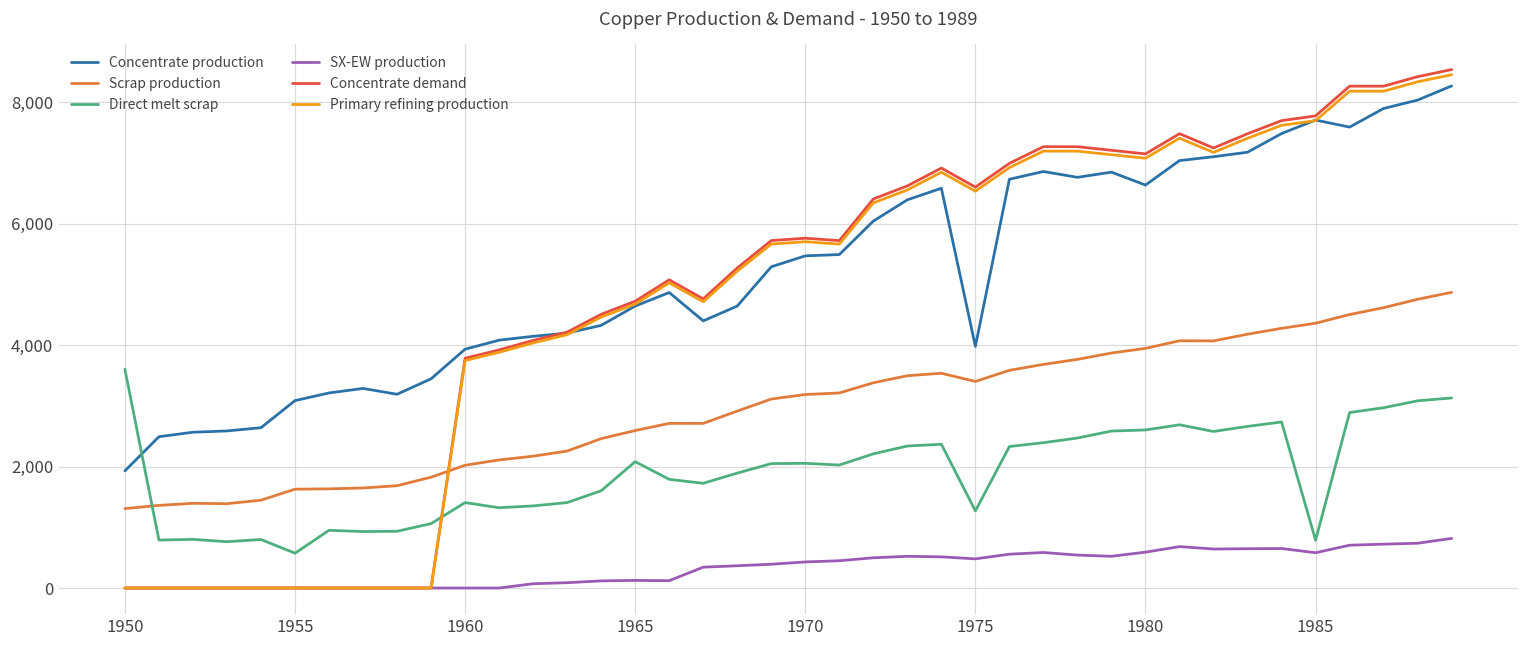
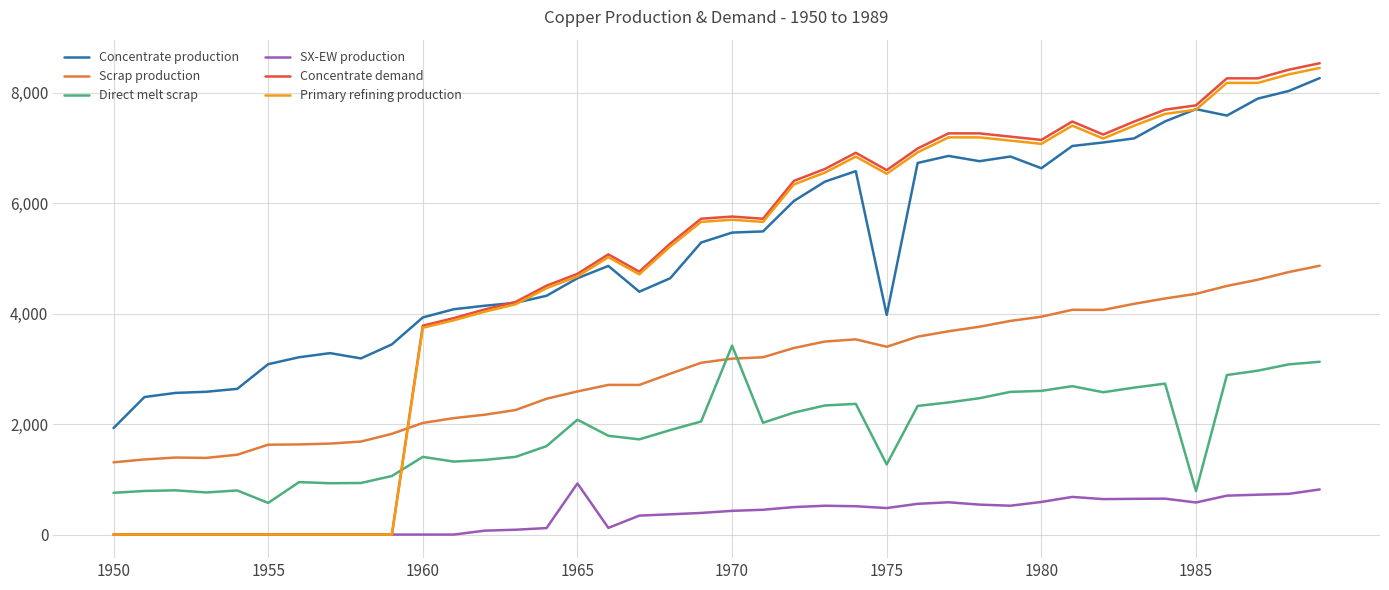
Direct melt scrap, 1950: 3,600 -> 800
SX-EW production, 1965: 100 -> 900
Direct melt scrap, 1970: 2,100 -> 3,400
